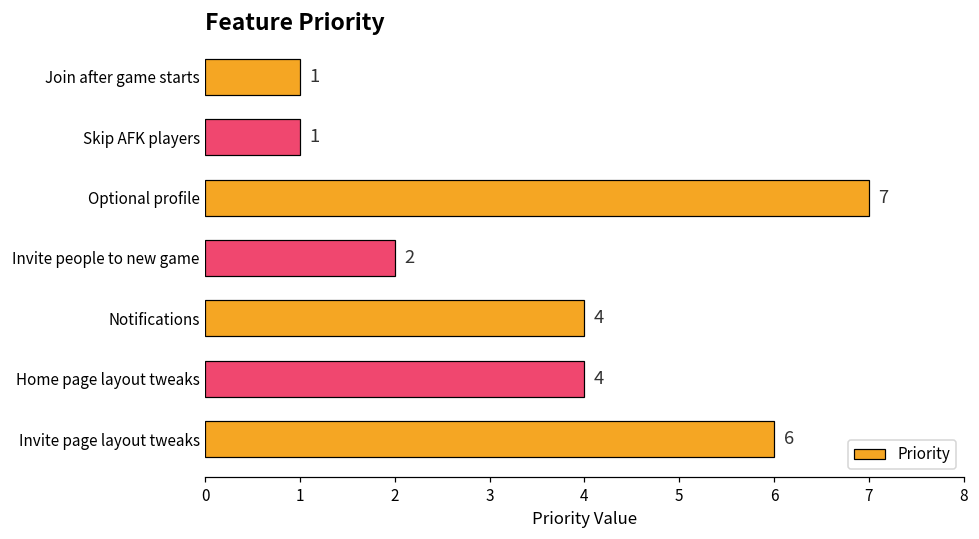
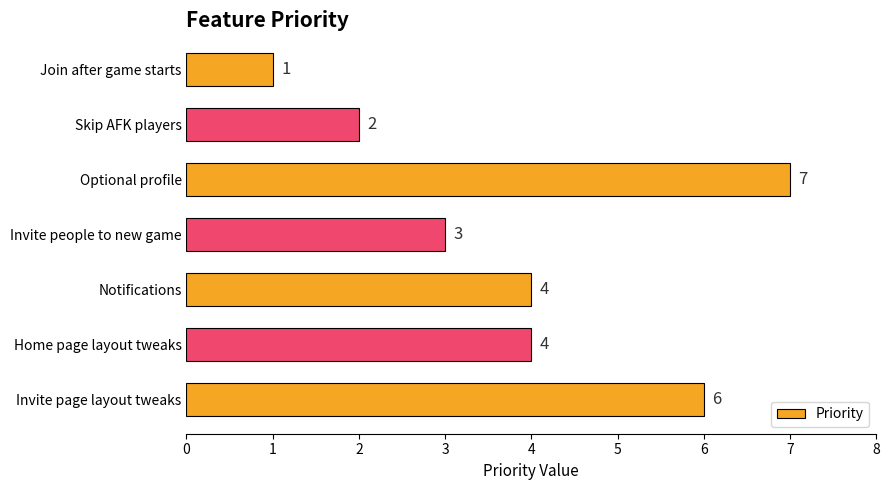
Skip AFK players: 1 -> 2
Invite people to new game: 2 -> 3
